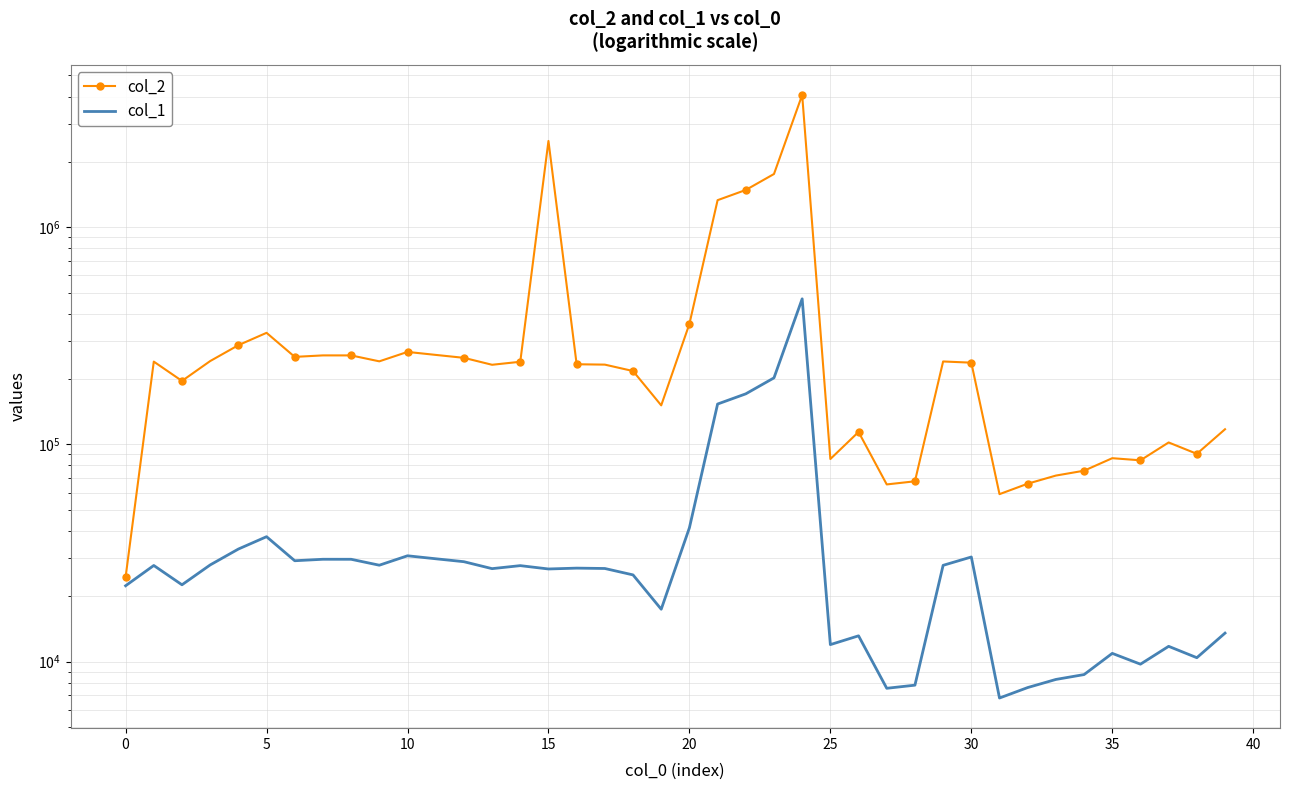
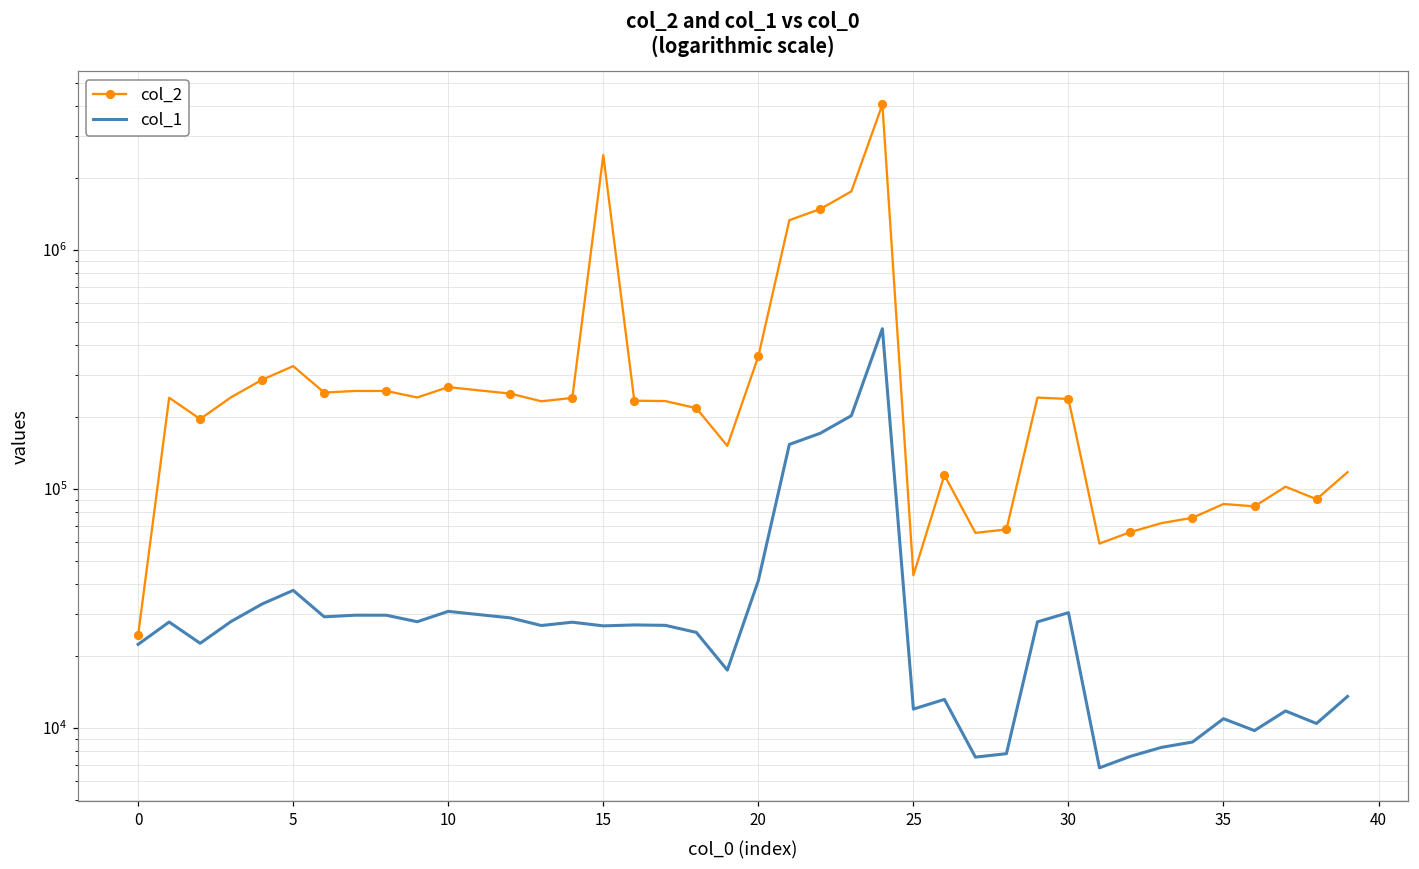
col_2, 25: 86000 -> 43000
